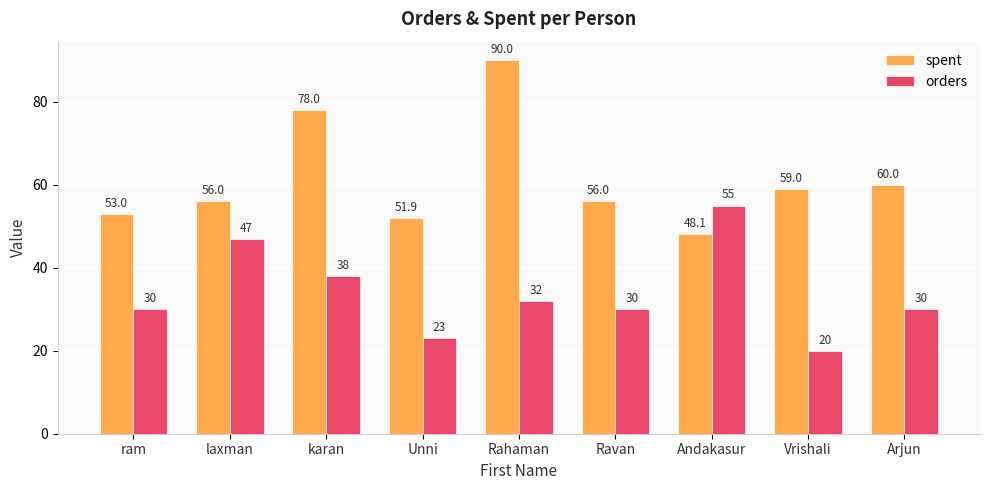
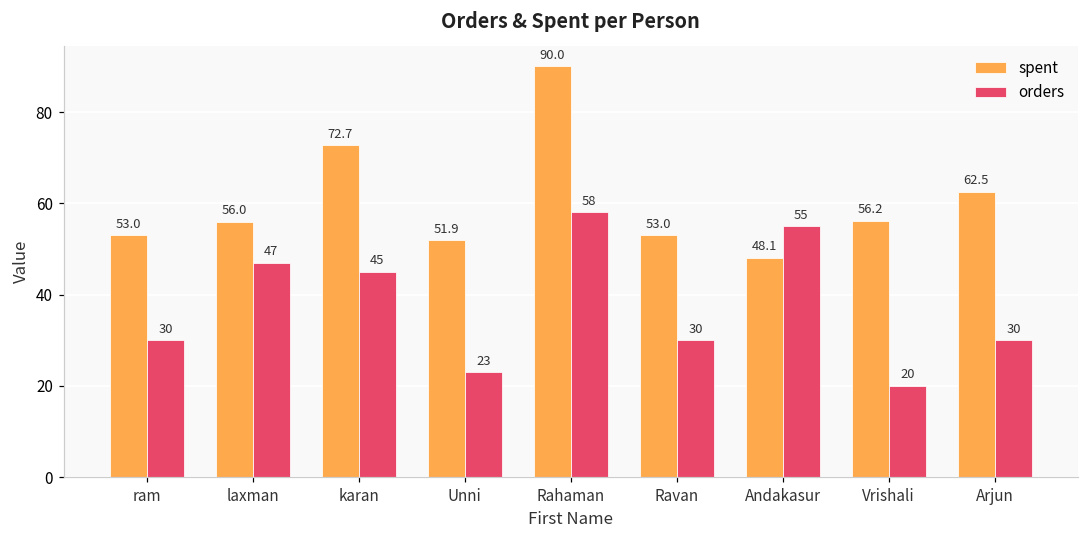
spent, karan: 78.0 -> 72.7
orders, karan: 38 -> 45
orders, Rahaman: 32 -> 58
spent, Ravan: 56.0 -> 53.0
spent, Vrishali: 59.0 -> 56.2
spent, Arjun: 60.0 -> 62.5
